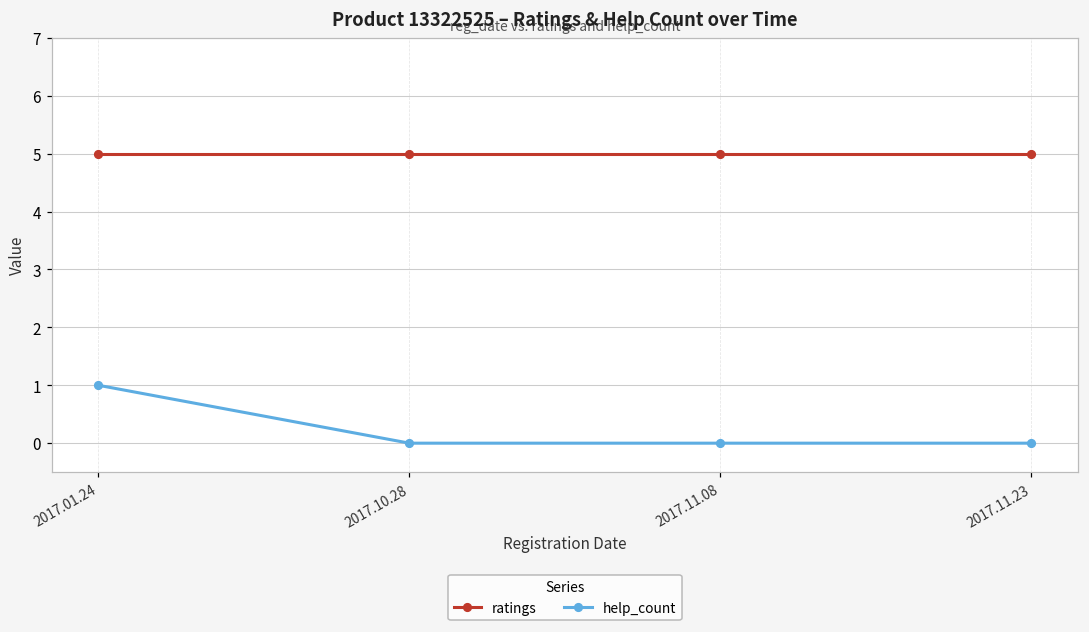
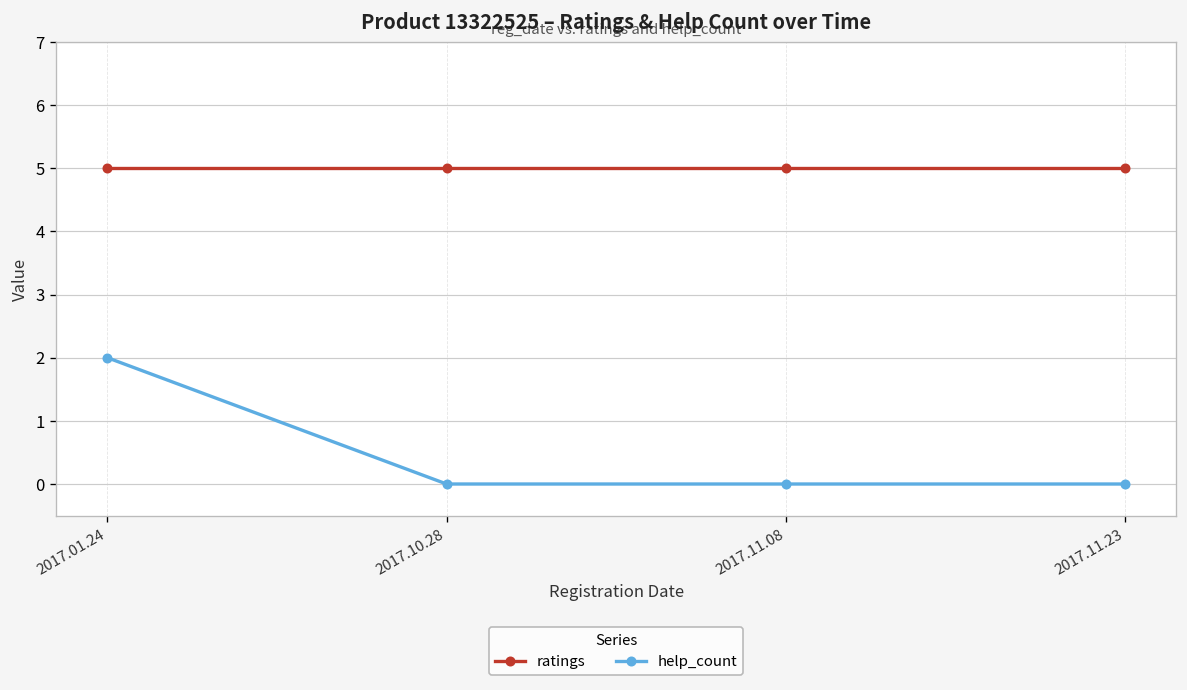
help_count, 2017.01.24: 1 -> 2
